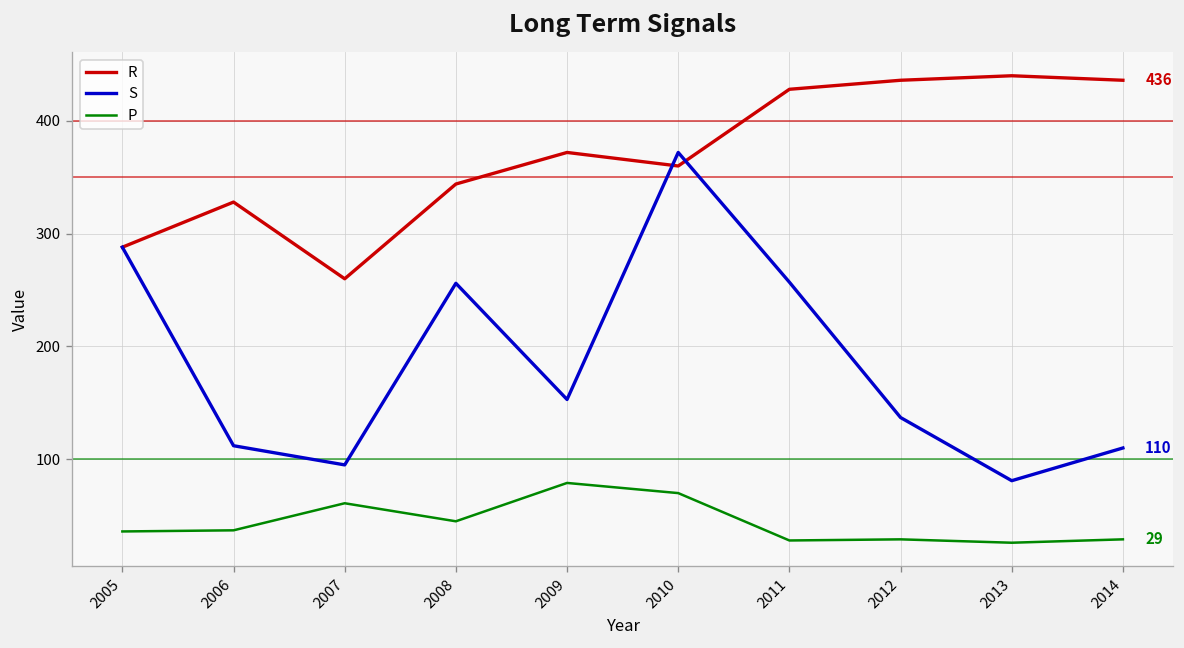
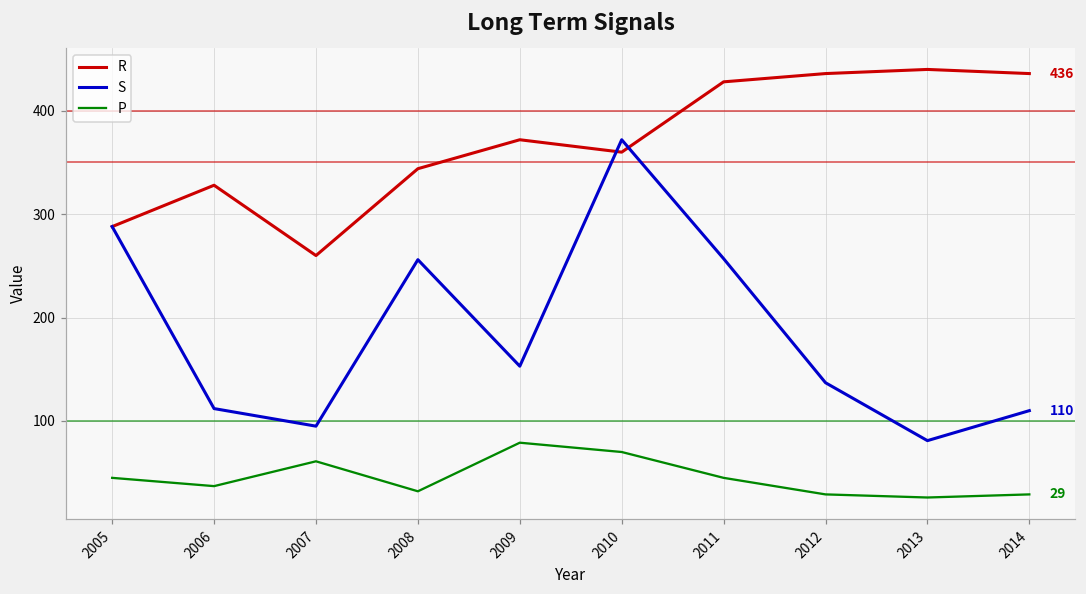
P, 2005: 40 -> 50
P, 2008: 50 -> 30
P, 2011: 30 -> 50
